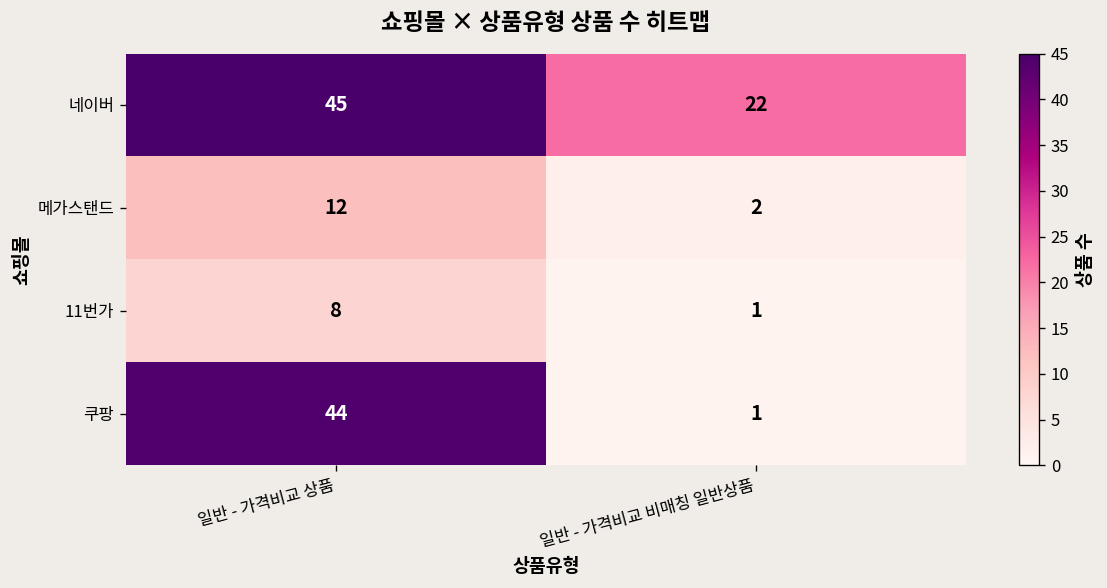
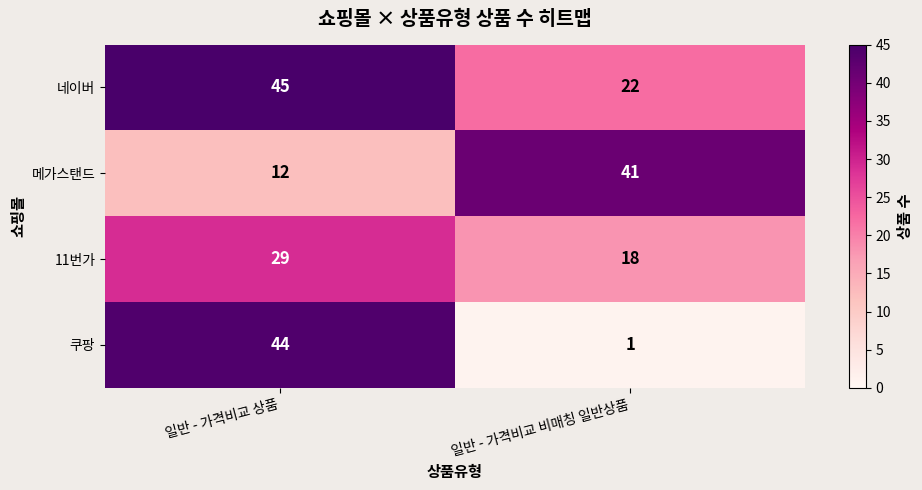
메가스탠드, 일반 - 가격비교 비매칭 일반상품: 2 -> 41
11번가, 일반 - 가격비교 상품: 8 -> 29
11번가, 일반 - 가격비교 비매칭 일반상품: 1 -> 18
